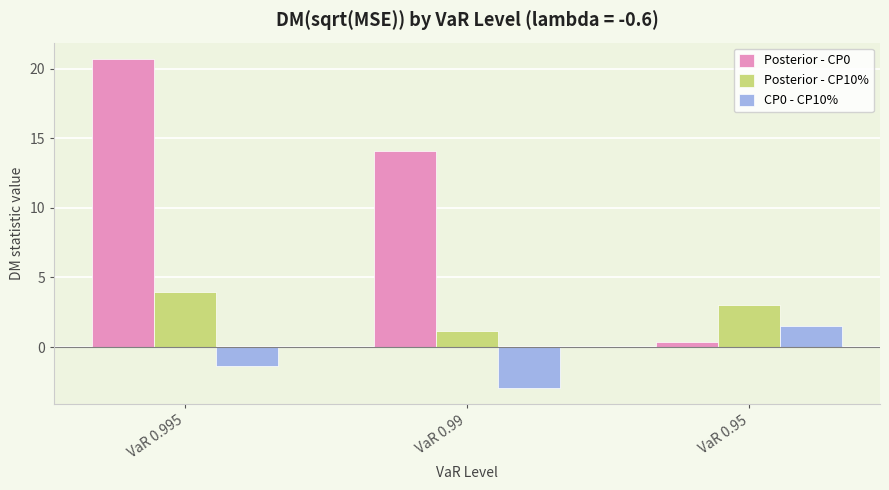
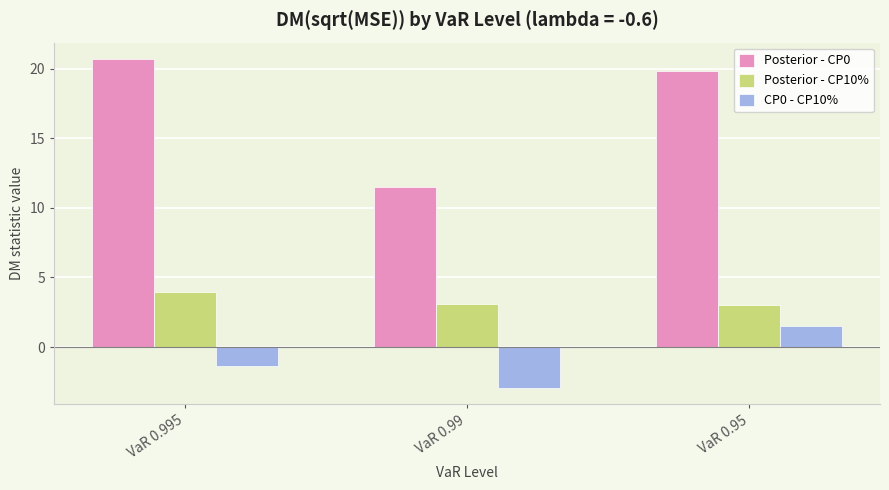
Posterior - CP0, VaR 0.99: 14.1 -> 11.5
Posterior - CP10%, VaR 0.99: 1.2 -> 3.1
Posterior - CP0, VaR 0.95: 0.4 -> 19.8
